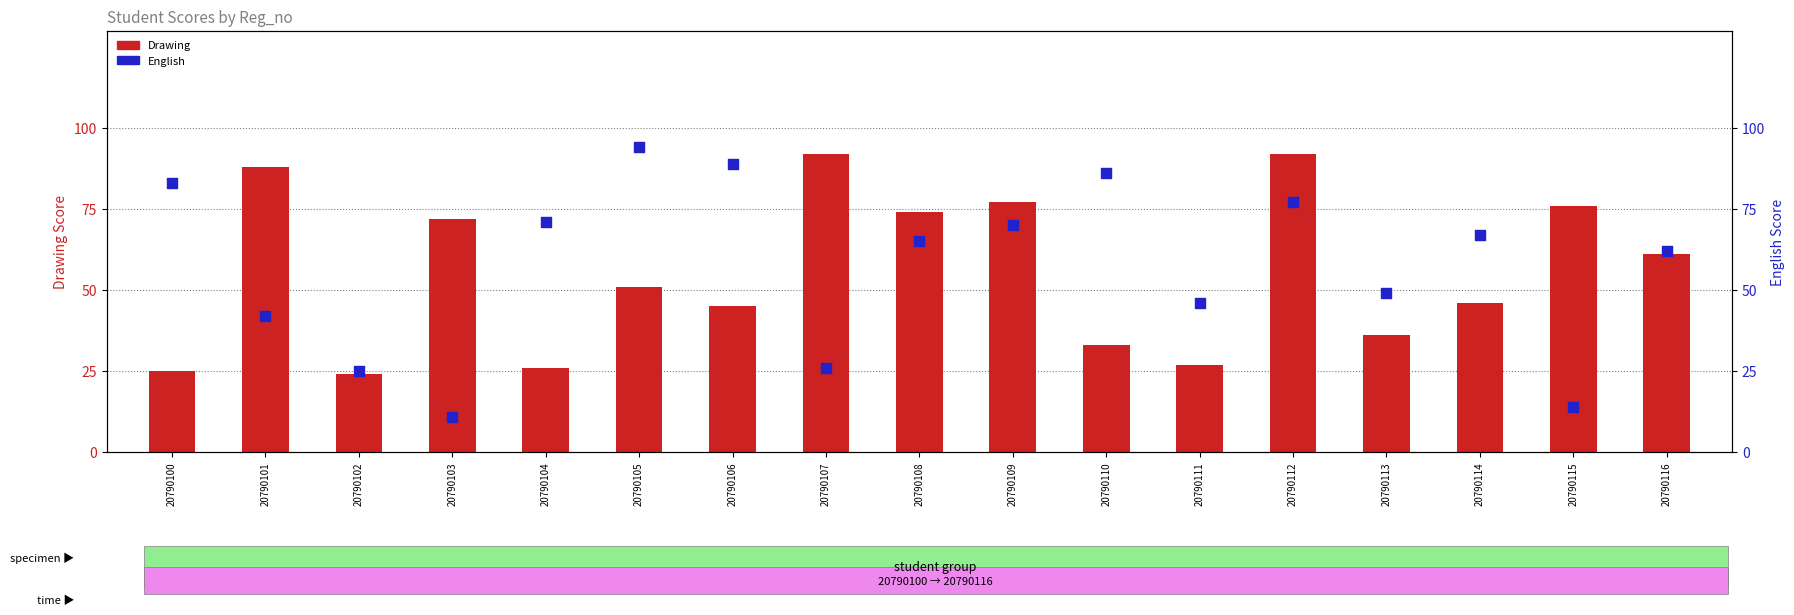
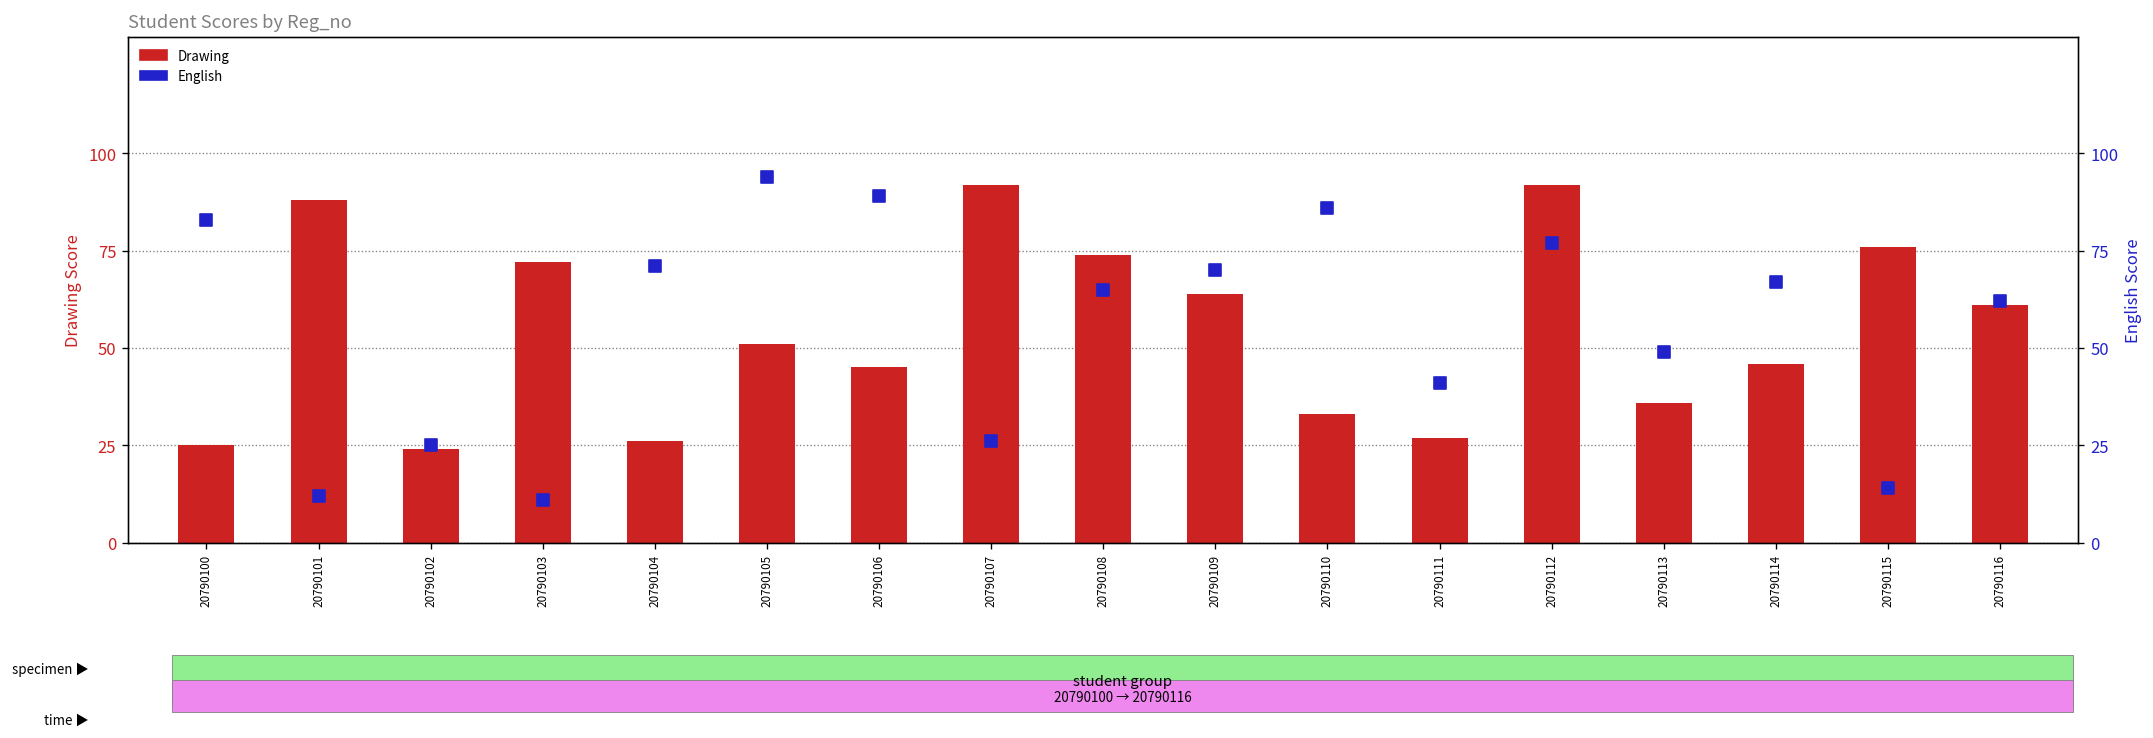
Drawing, 20790109: 77 -> 64
English, 20790101: 42 -> 12
English, 20790111: 46 -> 41
